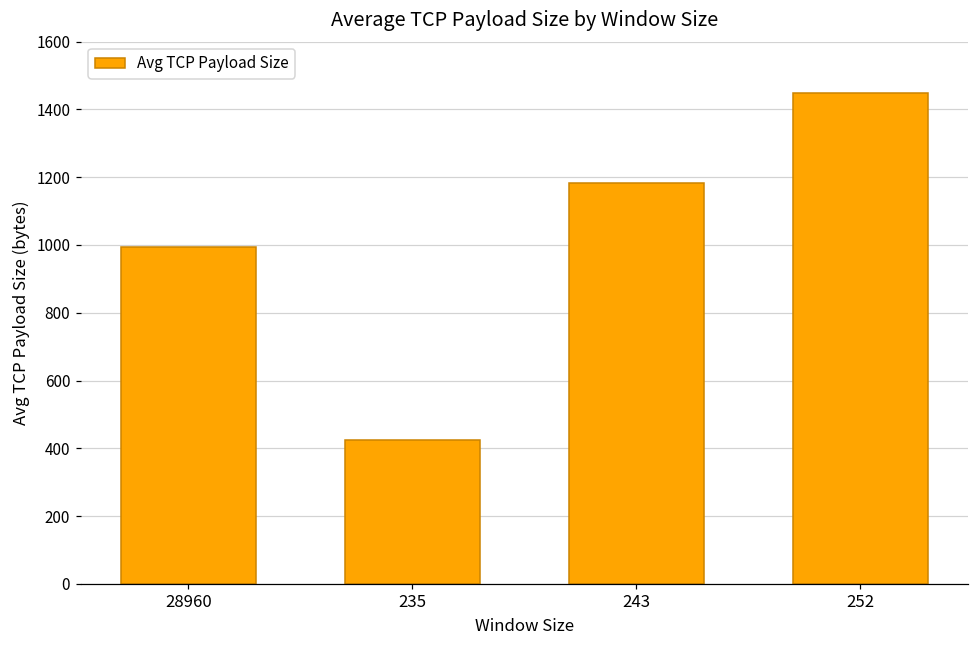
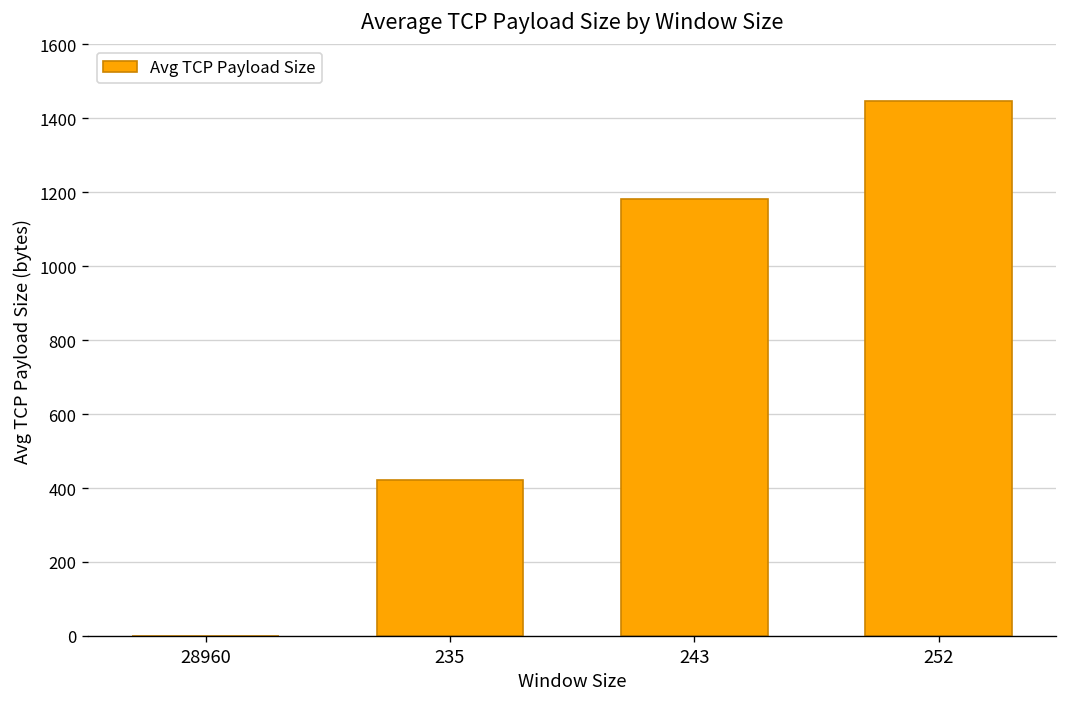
28960: 990 -> 0
